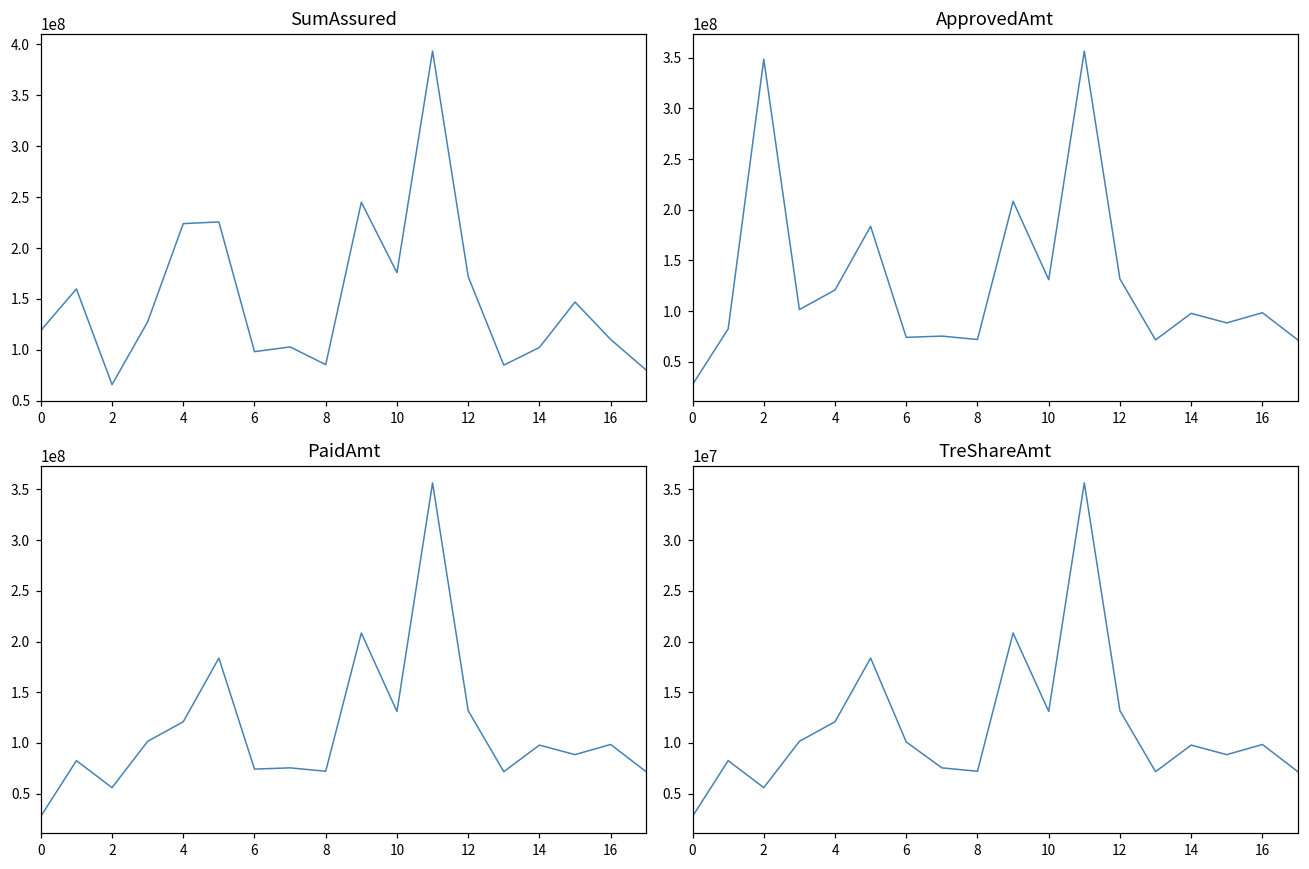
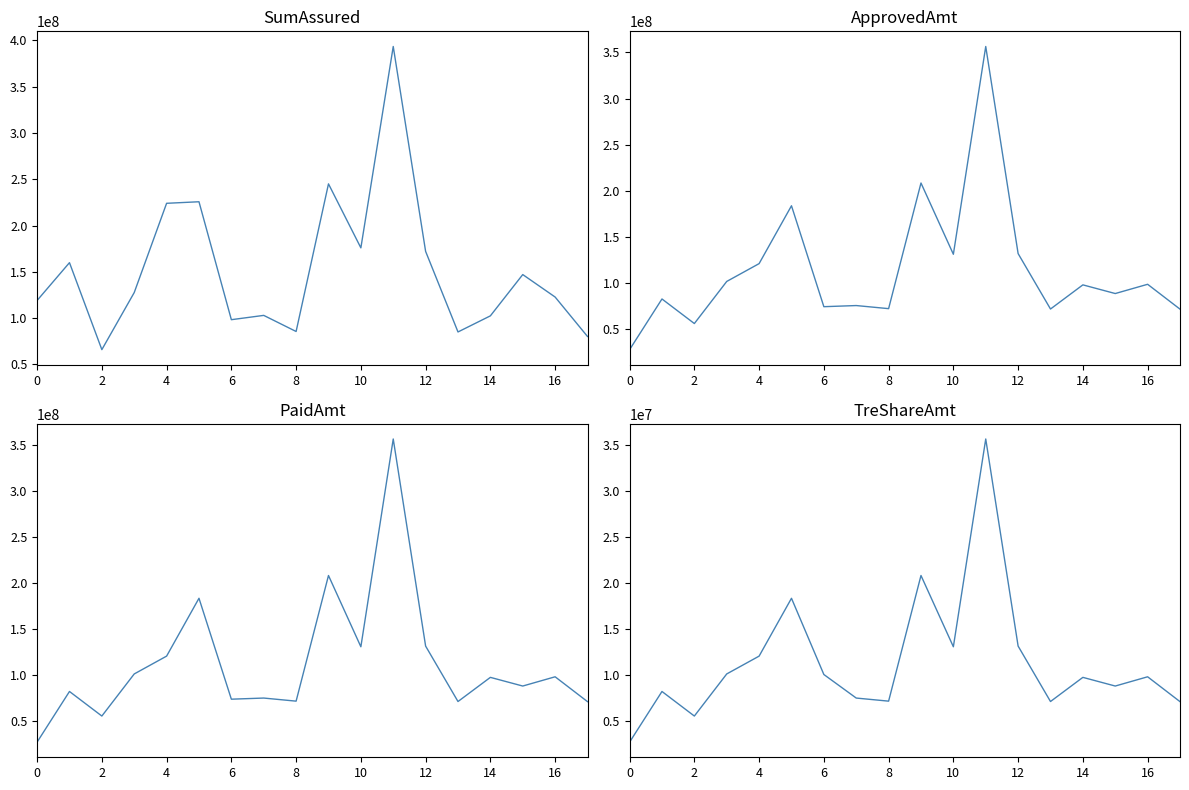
SumAssured, 16: 110000000 -> 120000000
ApprovedAmt, 2: 350000000 -> 60000000
